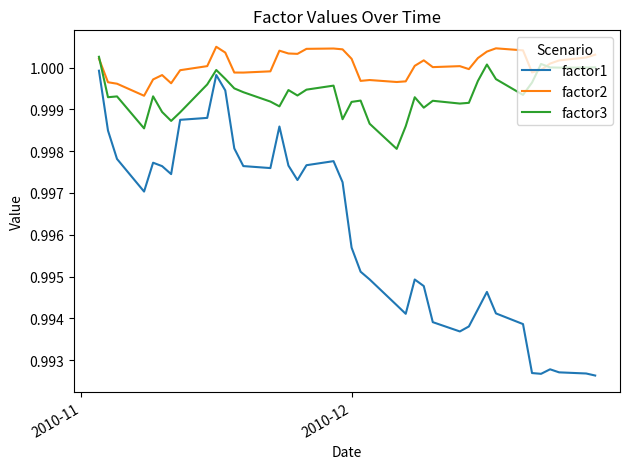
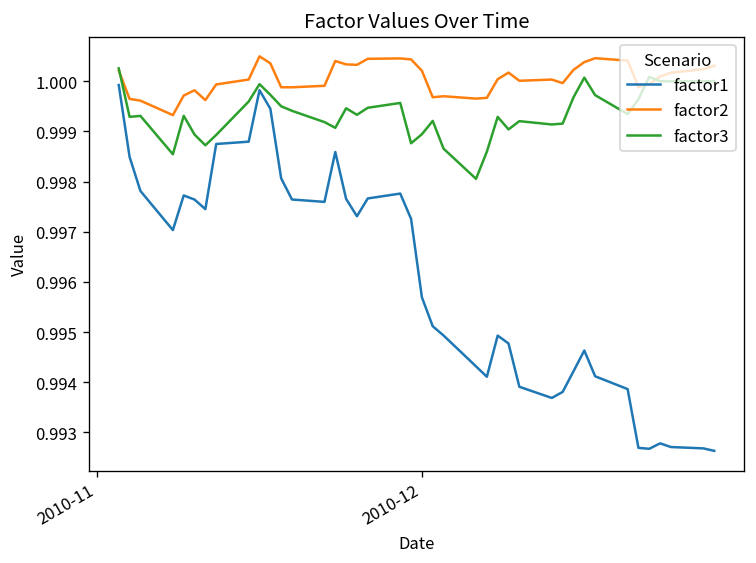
factor3, 2010-12: 0.9992 -> 0.9989
